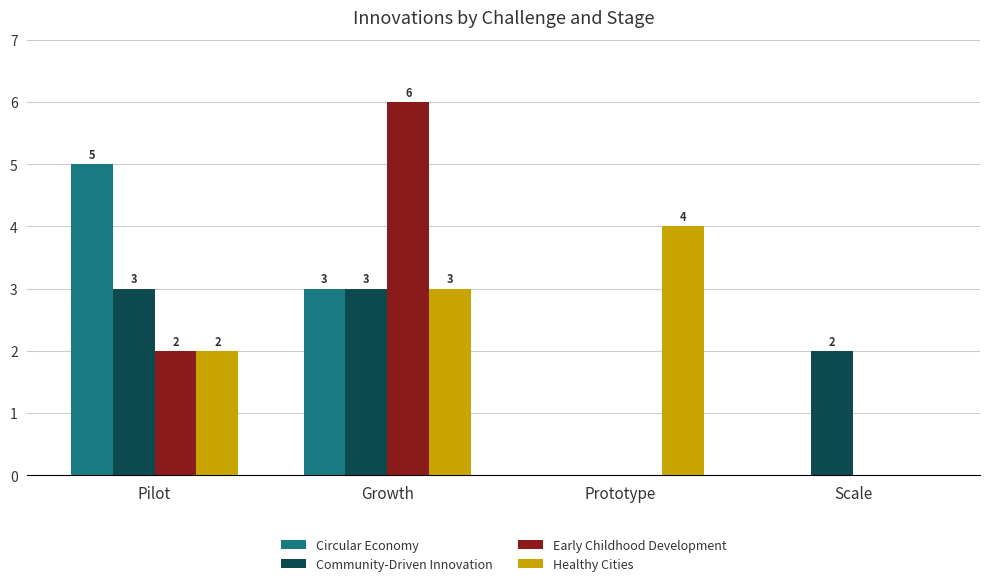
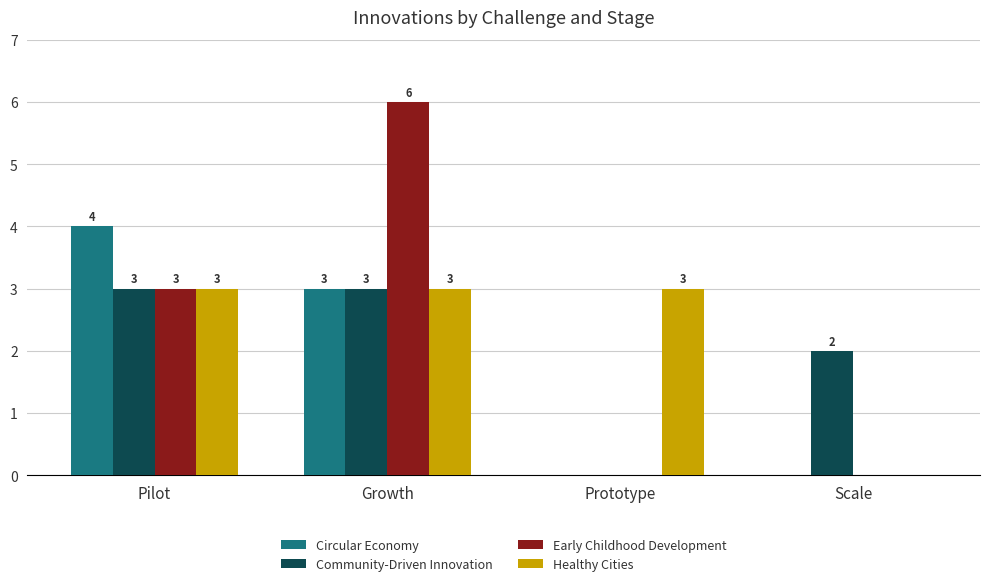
Circular Economy, Pilot: 5 -> 4
Early Childhood Development, Pilot: 2 -> 3
Healthy Cities, Pilot: 2 -> 3
Healthy Cities, Prototype: 4 -> 3
